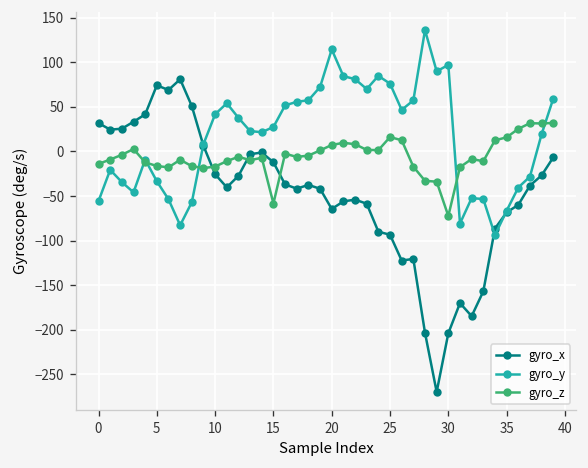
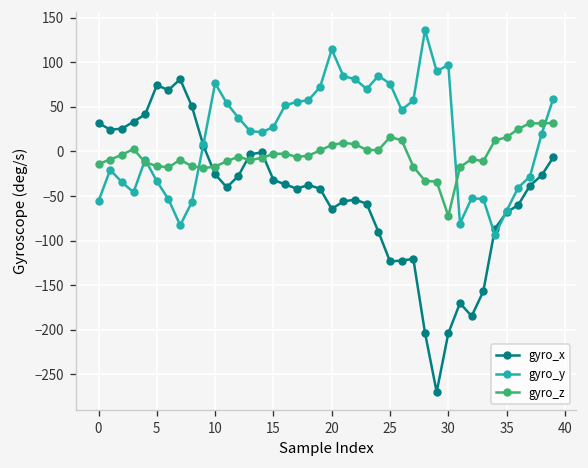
gyro_y, 10: 40 -> 80
gyro_x, 15: -10 -> -30
gyro_z, 15: -60 -> 0
gyro_x, 25: -90 -> -120
